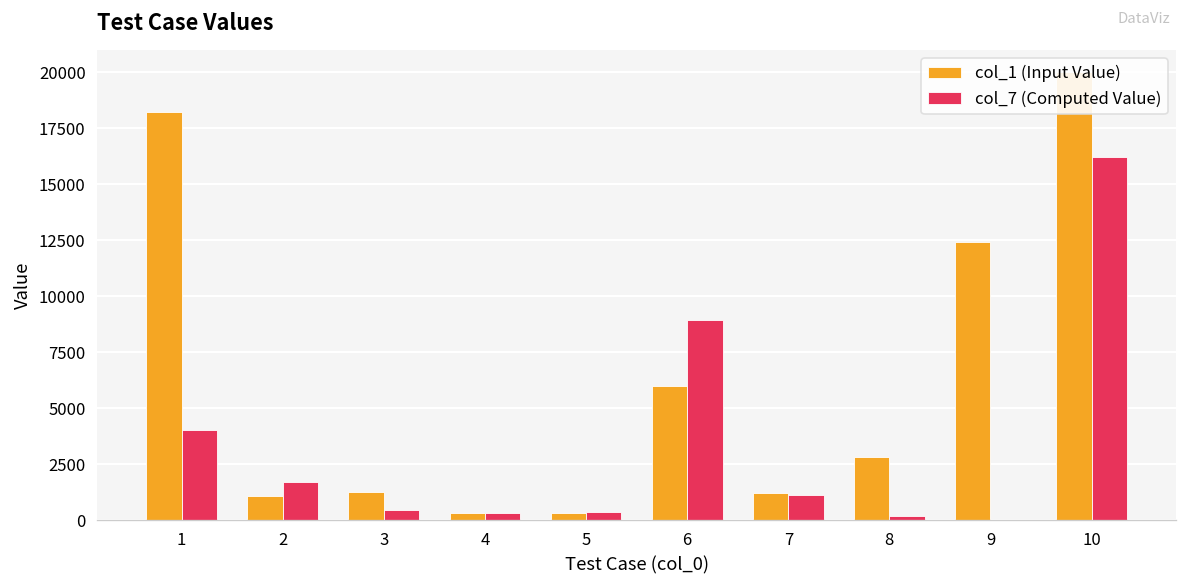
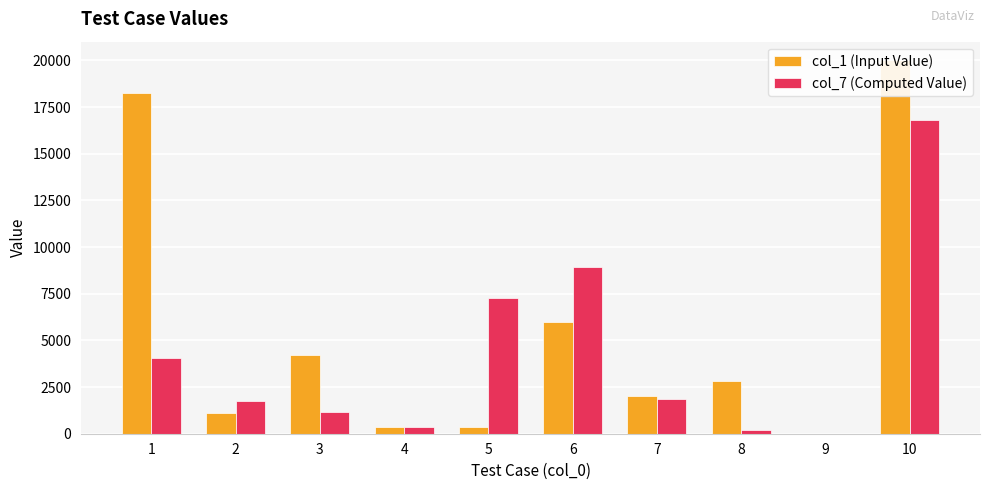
col_1 (Input Value), 3: 1300 -> 4200
col_7 (Computed Value), 3: 500 -> 1200
col_7 (Computed Value), 5: 400 -> 7300
col_1 (Input Value), 7: 1200 -> 2000
col_7 (Computed Value), 7: 1100 -> 1800
col_1 (Input Value), 9: 12400 -> 0
col_7 (Computed Value), 10: 16200 -> 16800
